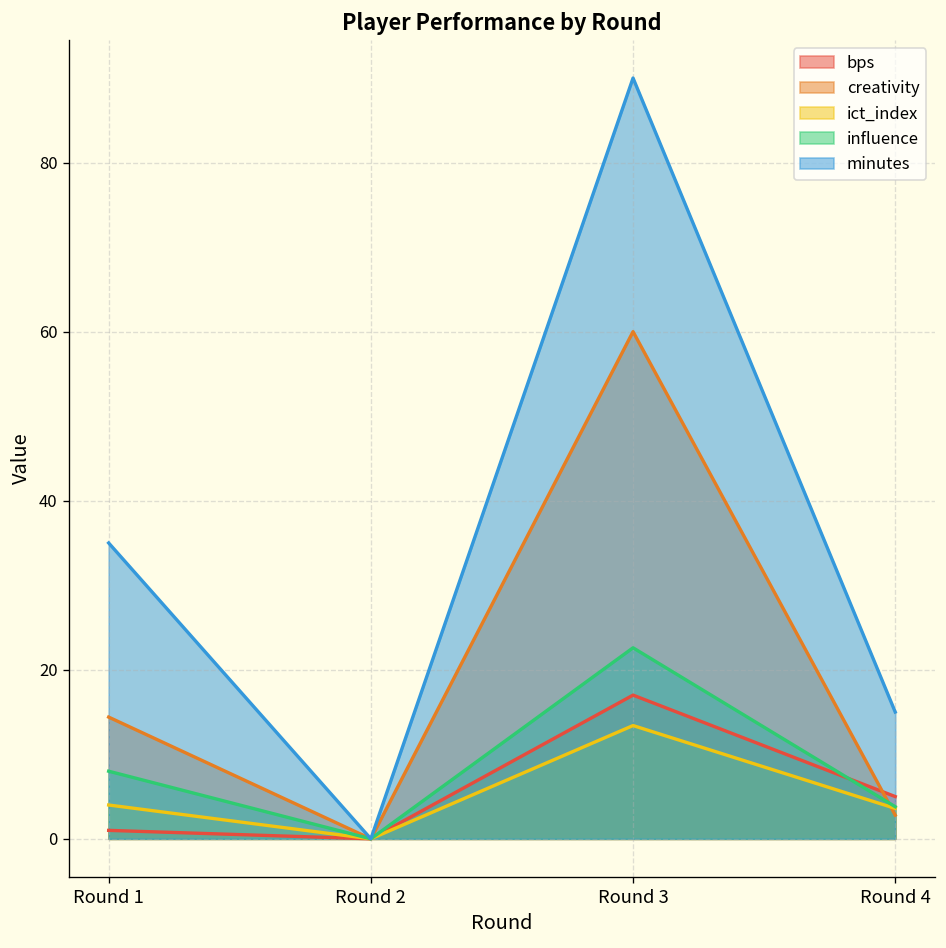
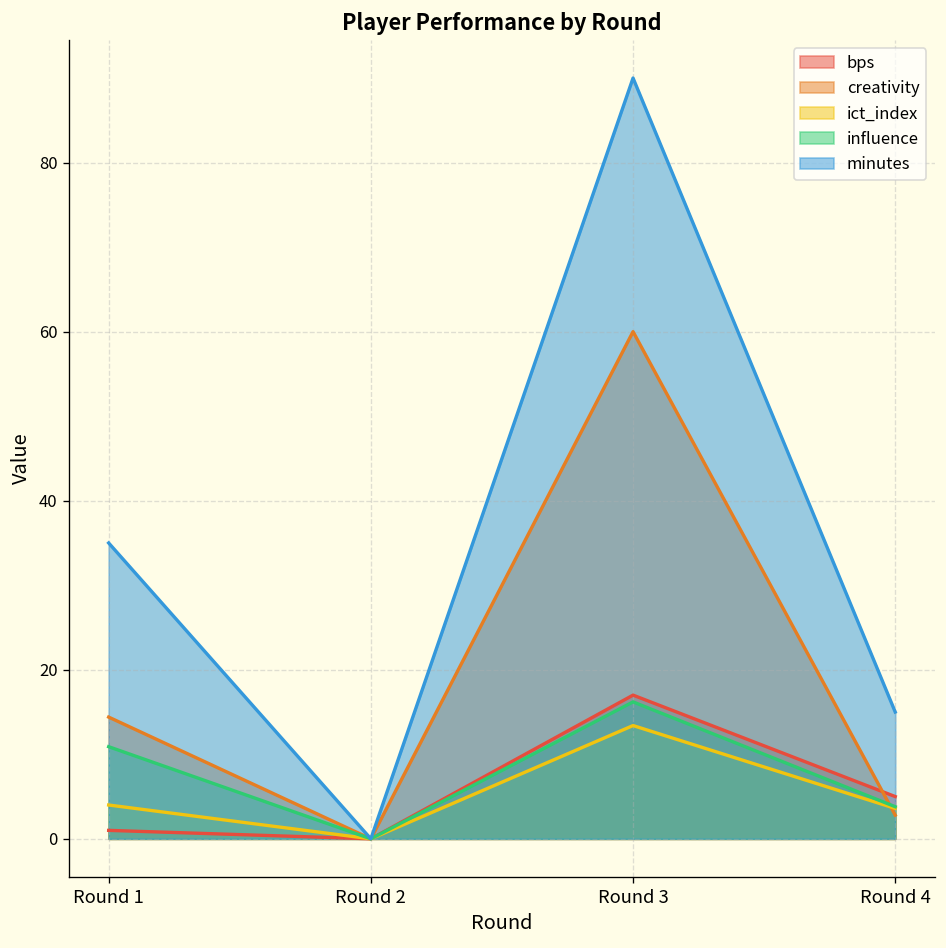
influence, Round 1: 8 -> 11
influence, Round 3: 23 -> 16
